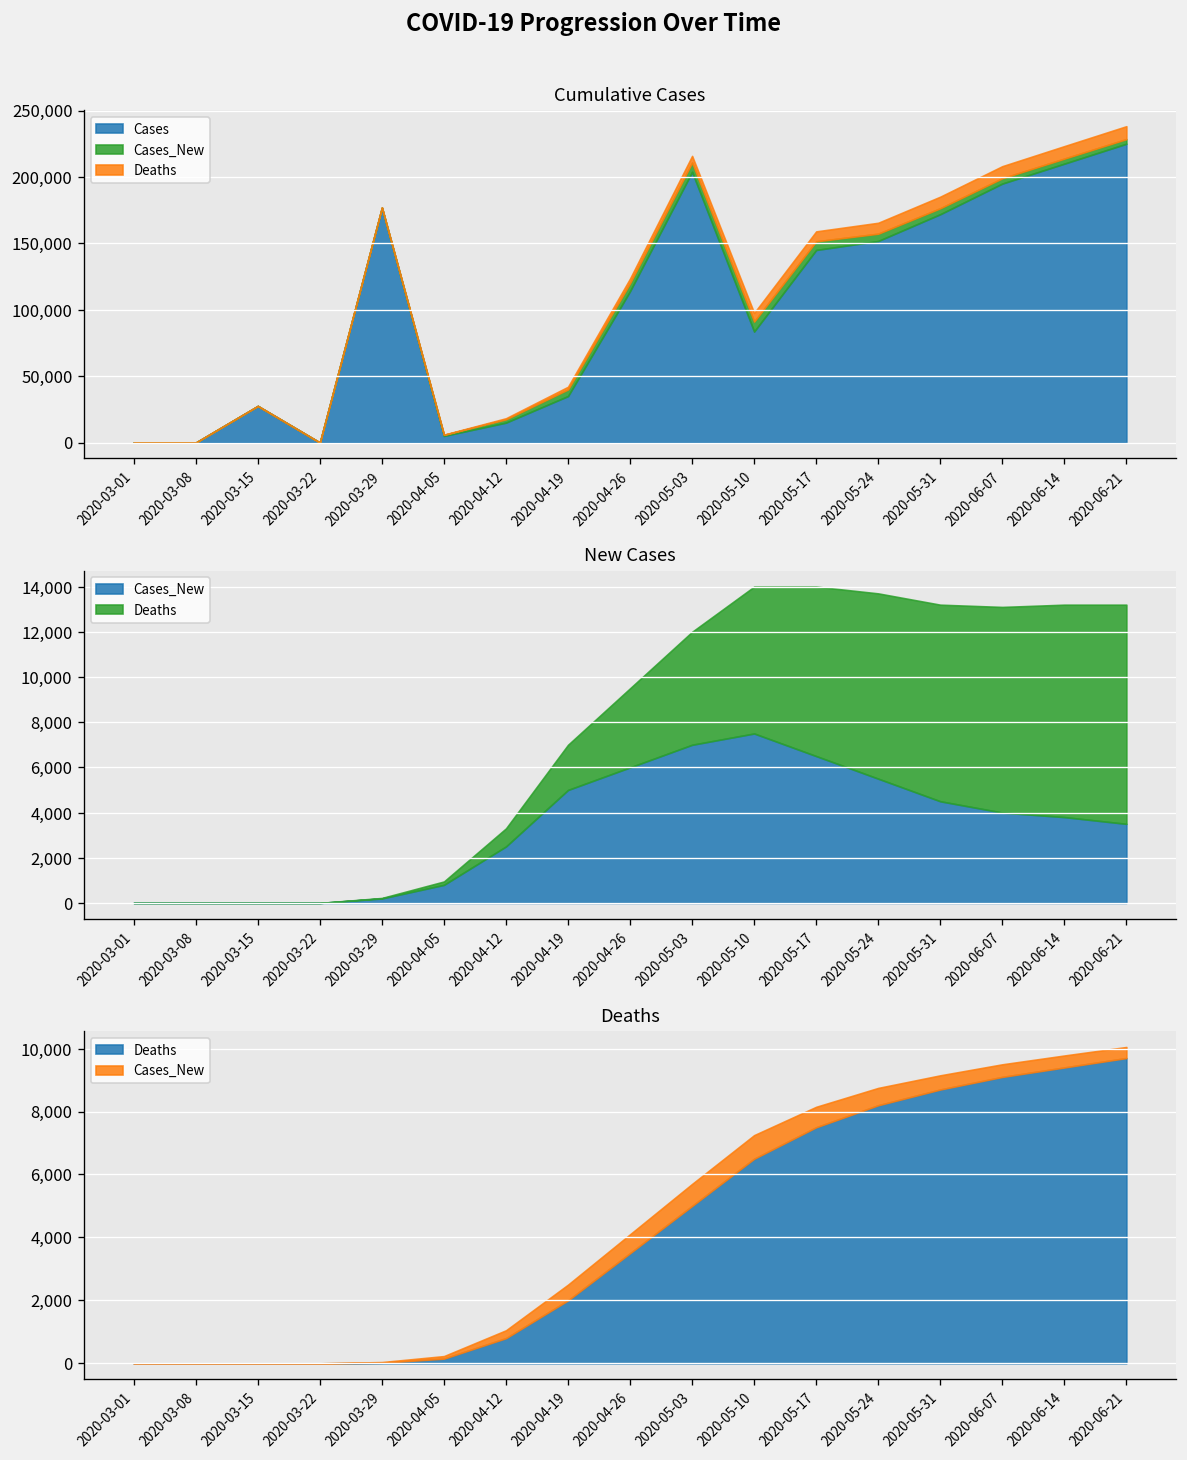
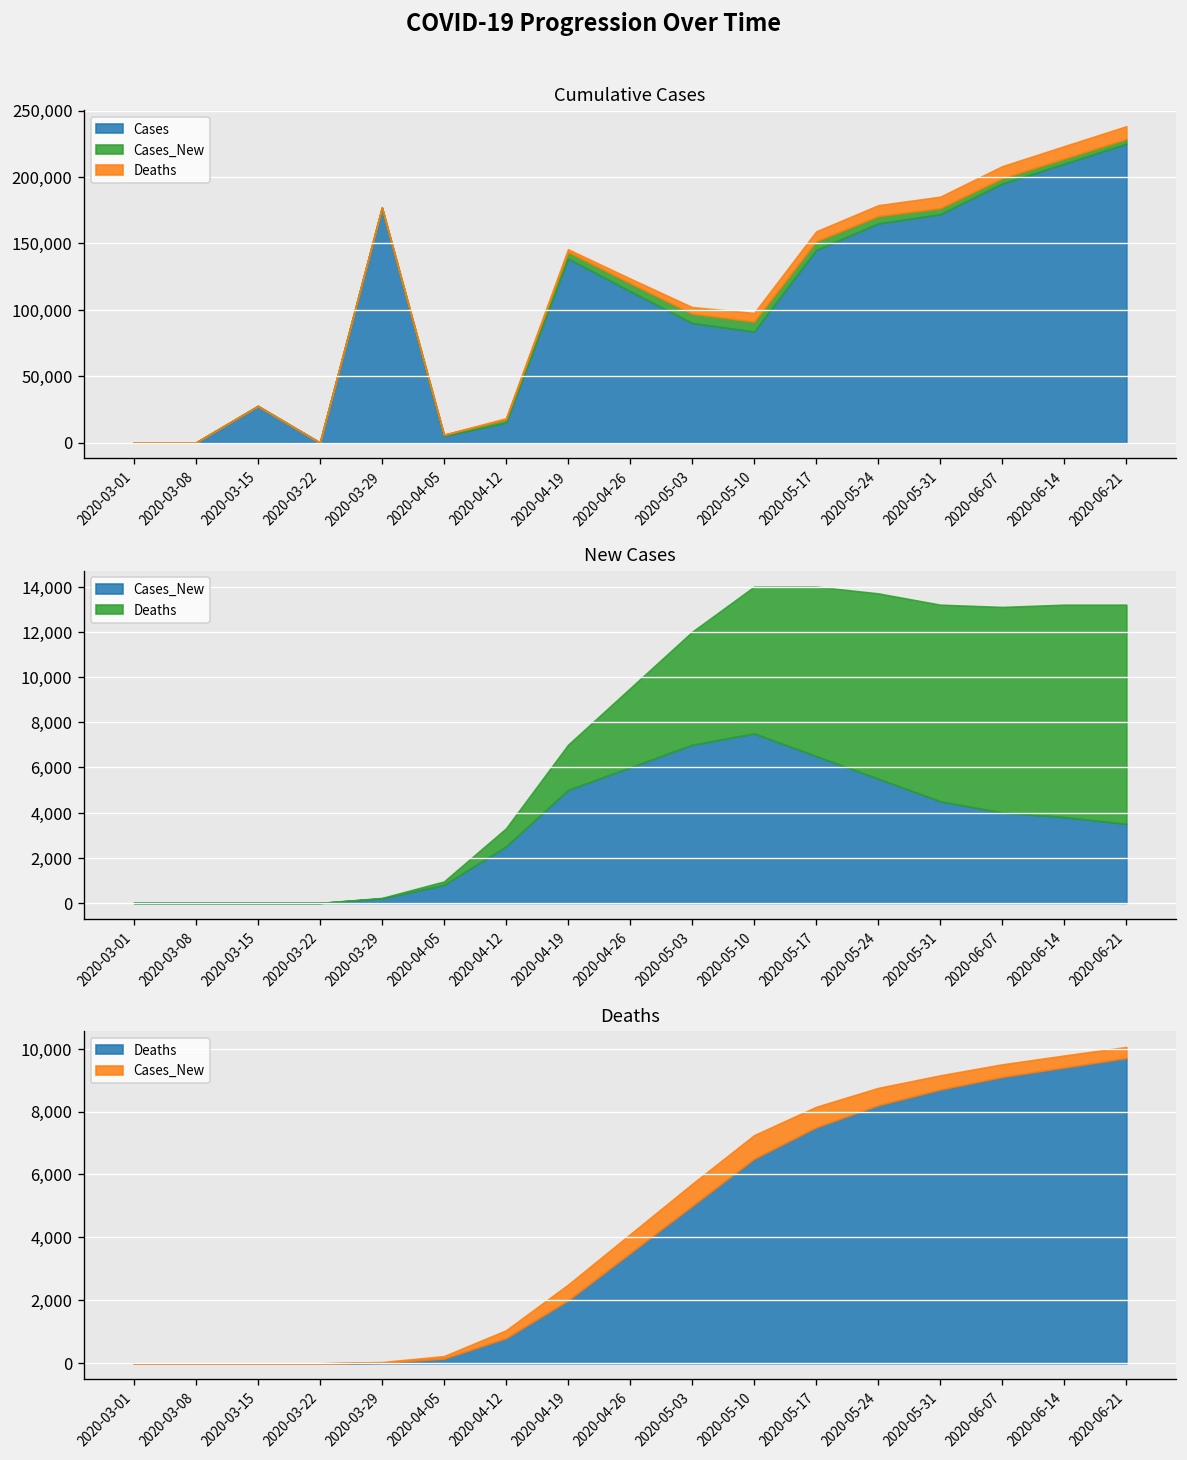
Cumulative Cases, Cases, 2020-04-19: 35,000 -> 139,000
Cumulative Cases, Cases, 2020-05-03: 204,000 -> 90,000
Cumulative Cases, Cases, 2020-05-24: 152,000 -> 165,000
